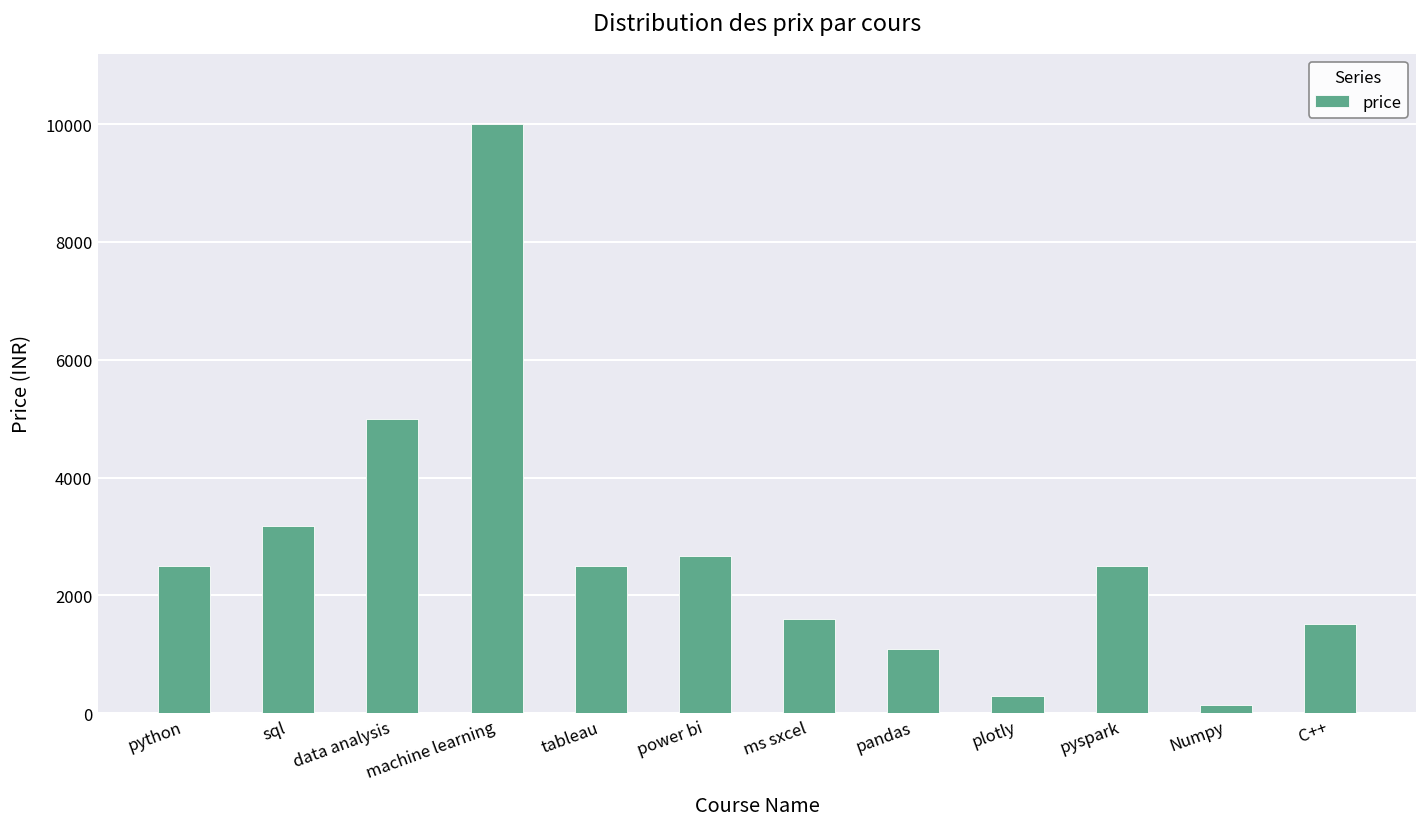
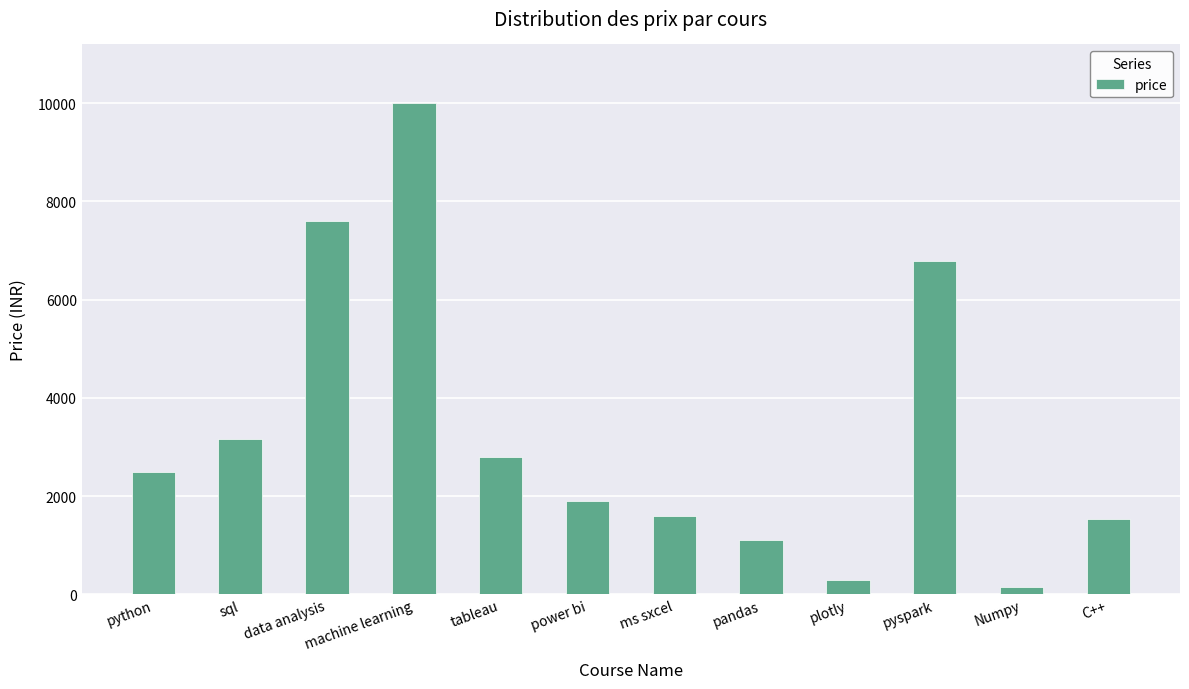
data analysis: 5000 -> 7600
tableau: 2500 -> 2800
power bi: 2700 -> 1900
pyspark: 2500 -> 6800
